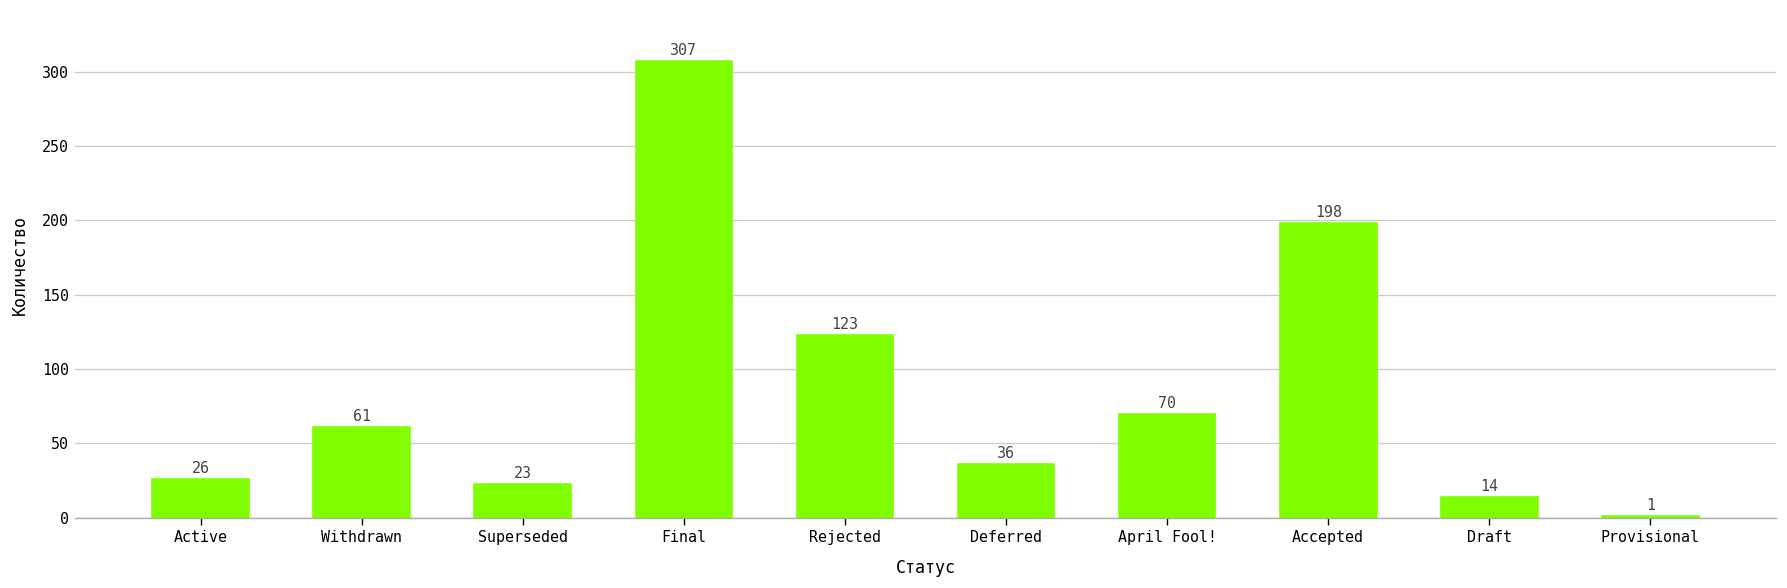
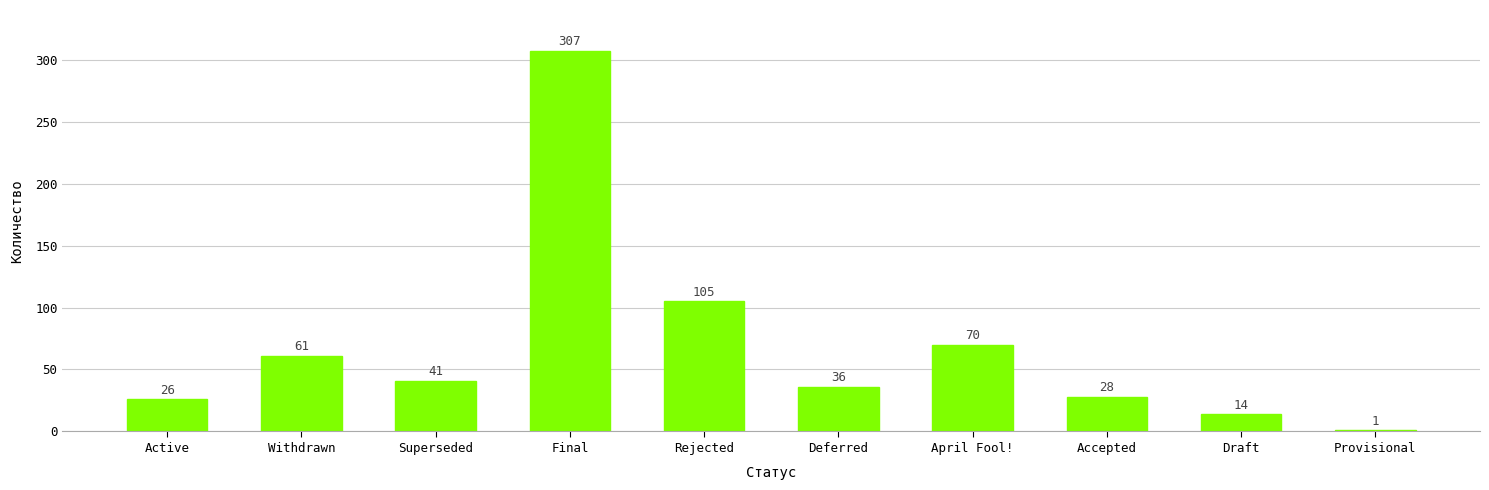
Superseded: 23 -> 41
Rejected: 123 -> 105
Accepted: 198 -> 28
